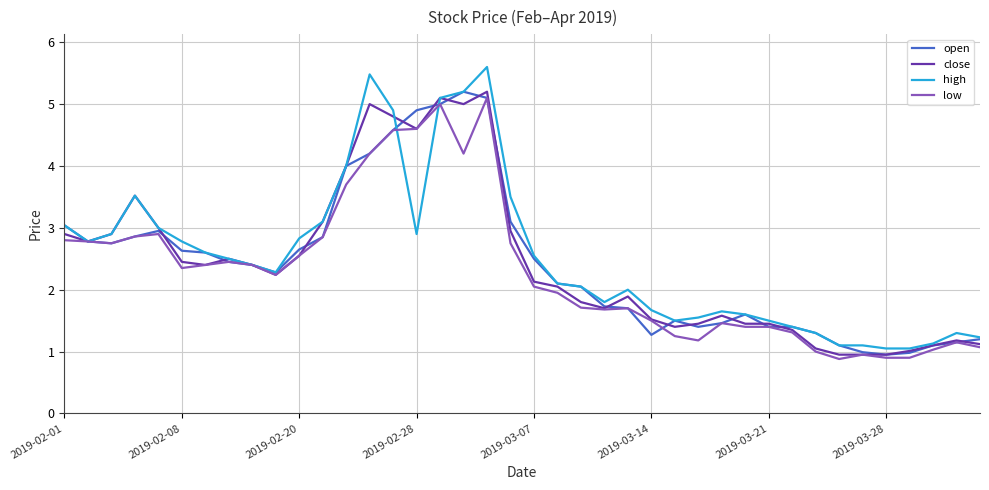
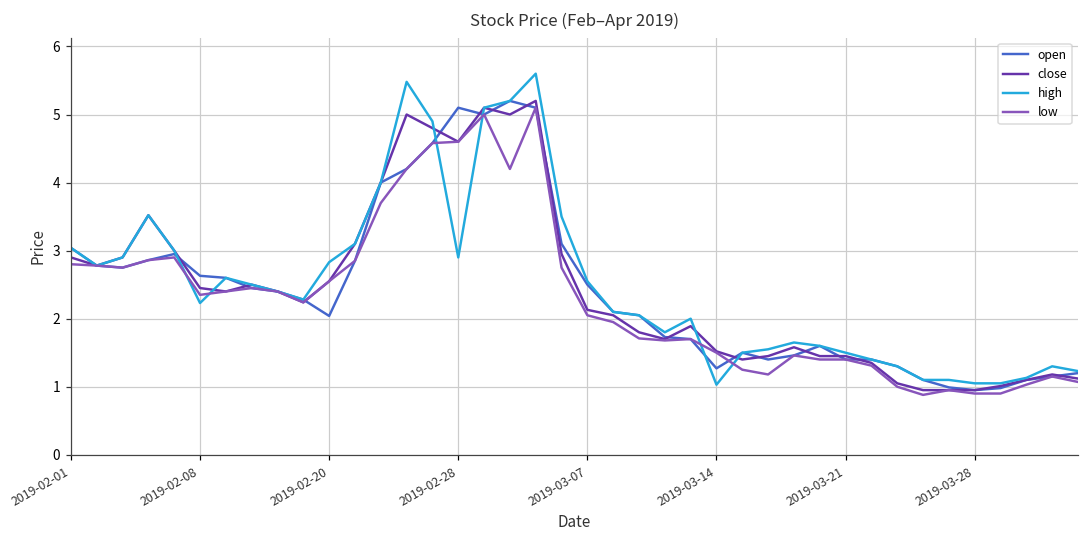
high, 2019-02-08: 2.8 -> 2.2
open, 2019-02-20: 2.7 -> 2.0
open, 2019-02-28: 4.9 -> 5.1
high, 2019-03-14: 1.7 -> 1.0
